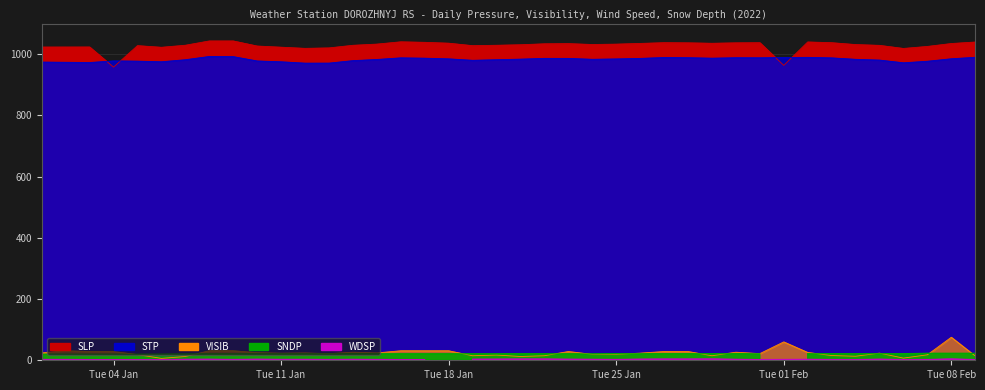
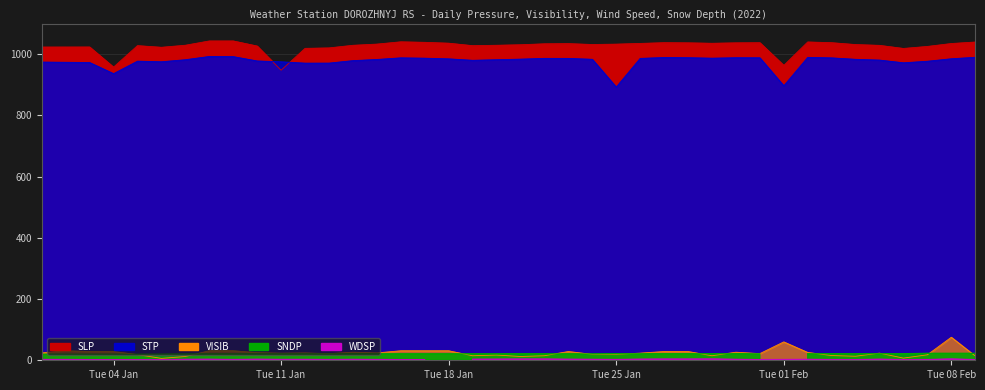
STP, Tue 04 Jan: 980 -> 940
SLP, Tue 11 Jan: 1020 -> 950
STP, Tue 25 Jan: 980 -> 890
STP, Tue 01 Feb: 990 -> 900
